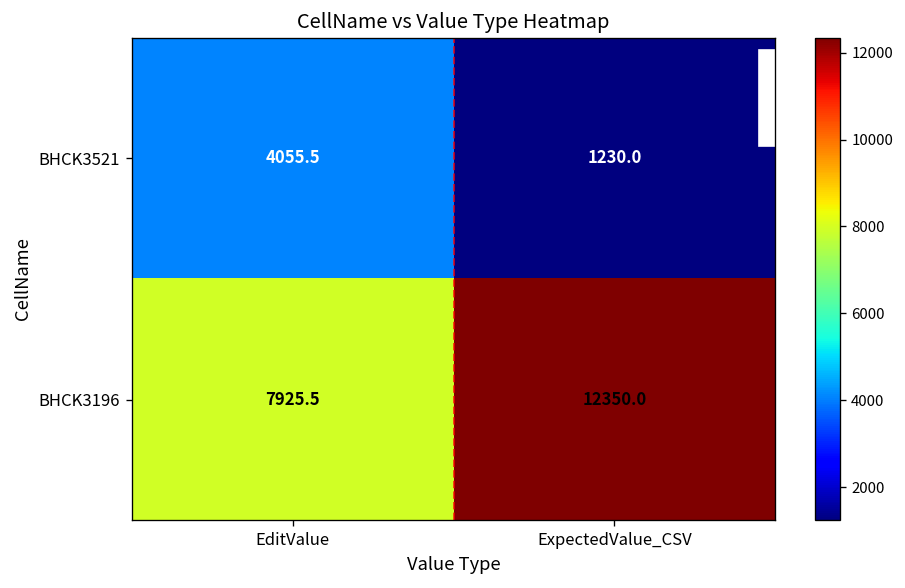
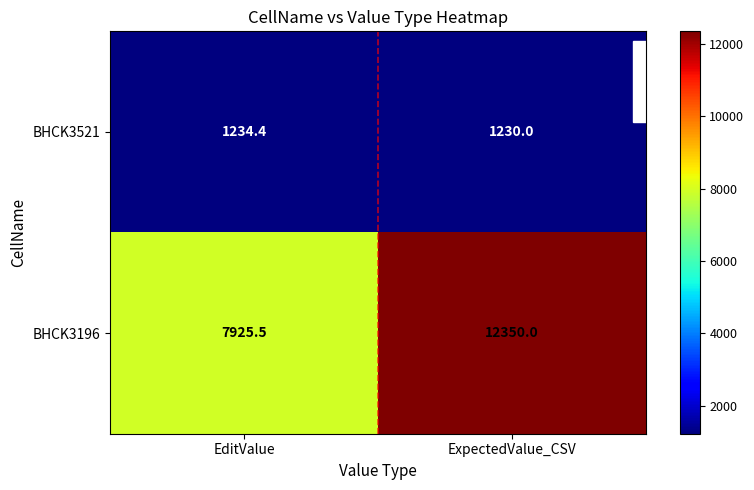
BHCK3521, EditValue: 4055.5 -> 1234.4
